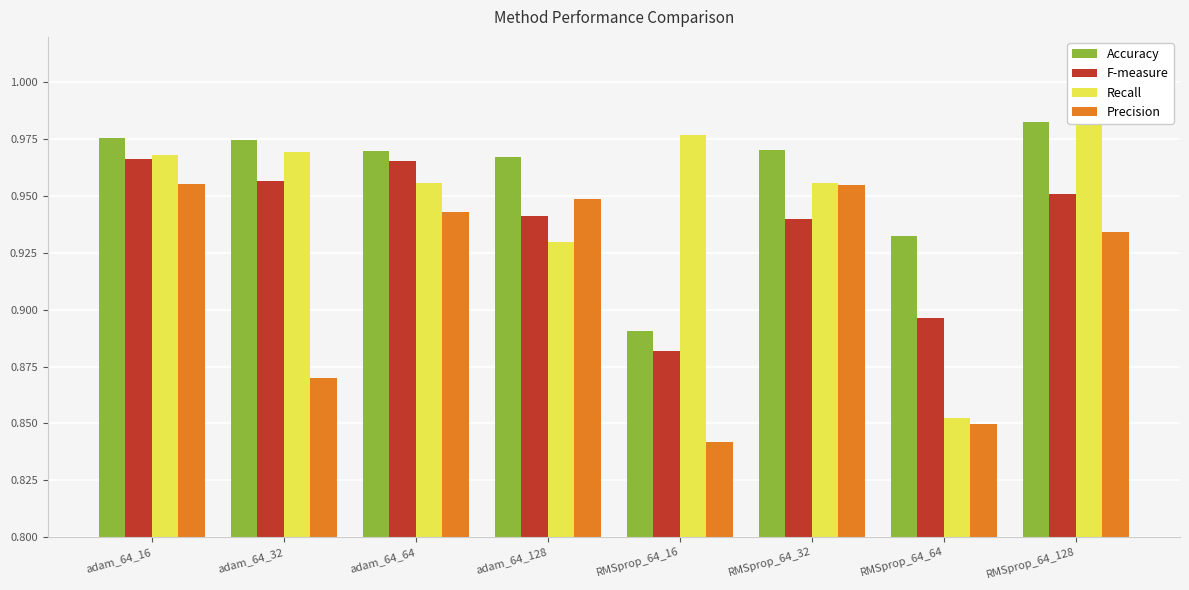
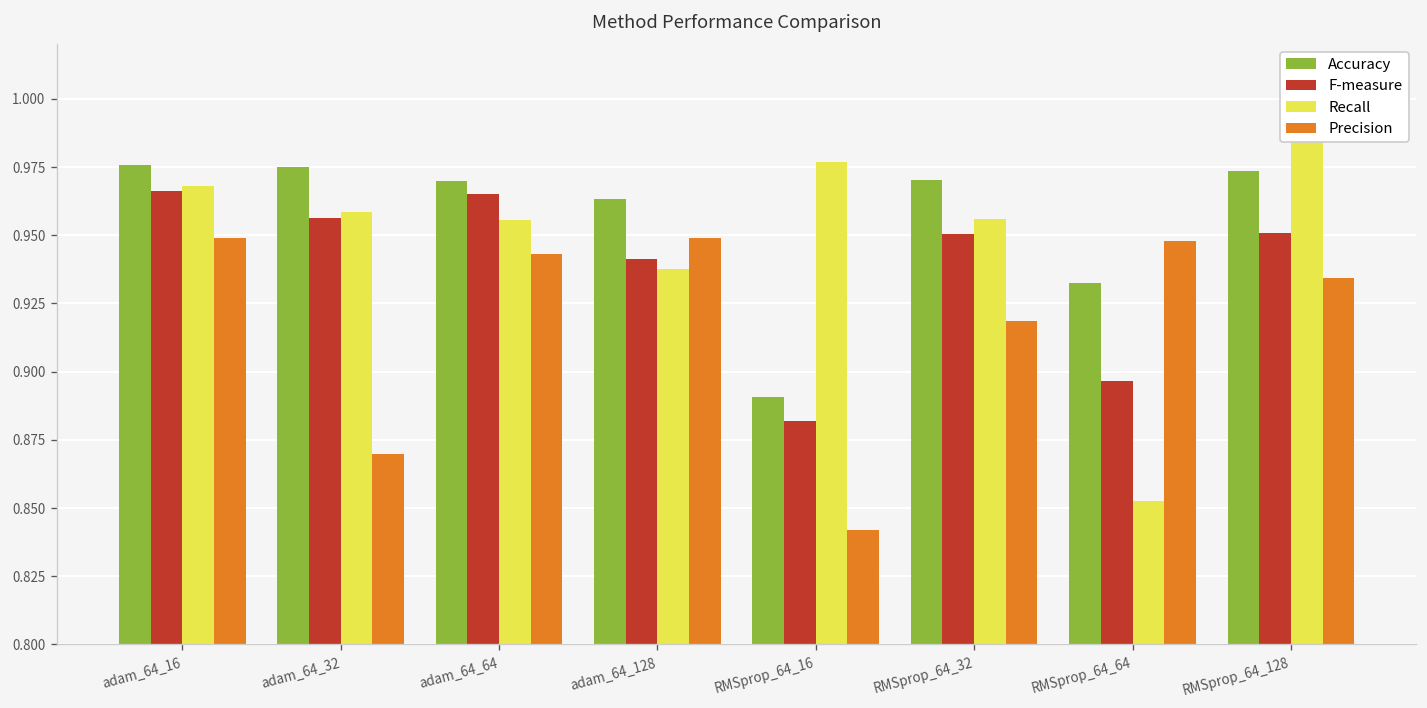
Precision, adam_64_16: 0.955 -> 0.949
Recall, adam_64_32: 0.969 -> 0.958
Accuracy, adam_64_128: 0.967 -> 0.963
Recall, adam_64_128: 0.930 -> 0.937
F-measure, RMSprop_64_32: 0.940 -> 0.951
Precision, RMSprop_64_32: 0.955 -> 0.918
Precision, RMSprop_64_64: 0.850 -> 0.948
Accuracy, RMSprop_64_128: 0.982 -> 0.974
